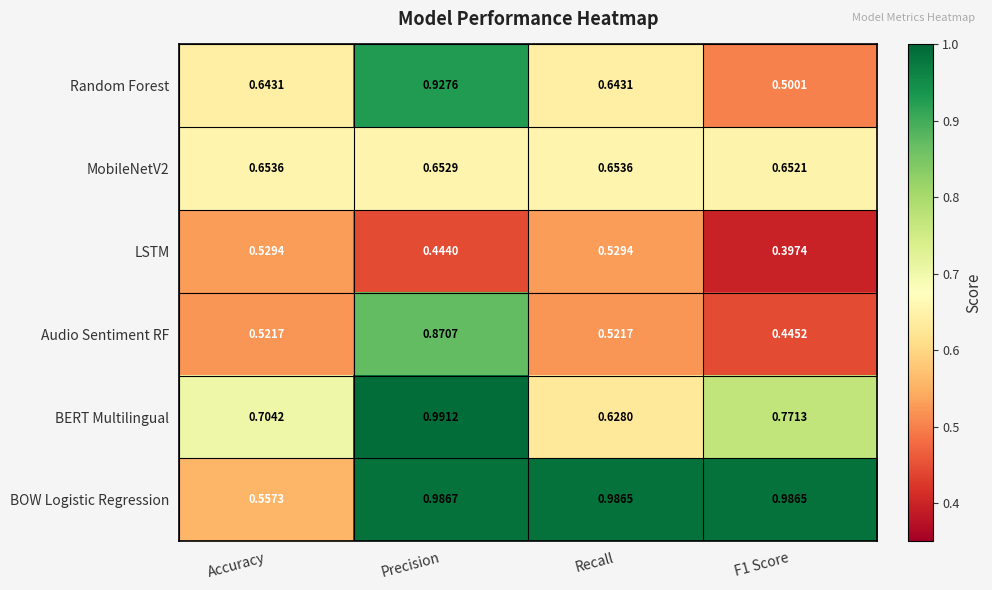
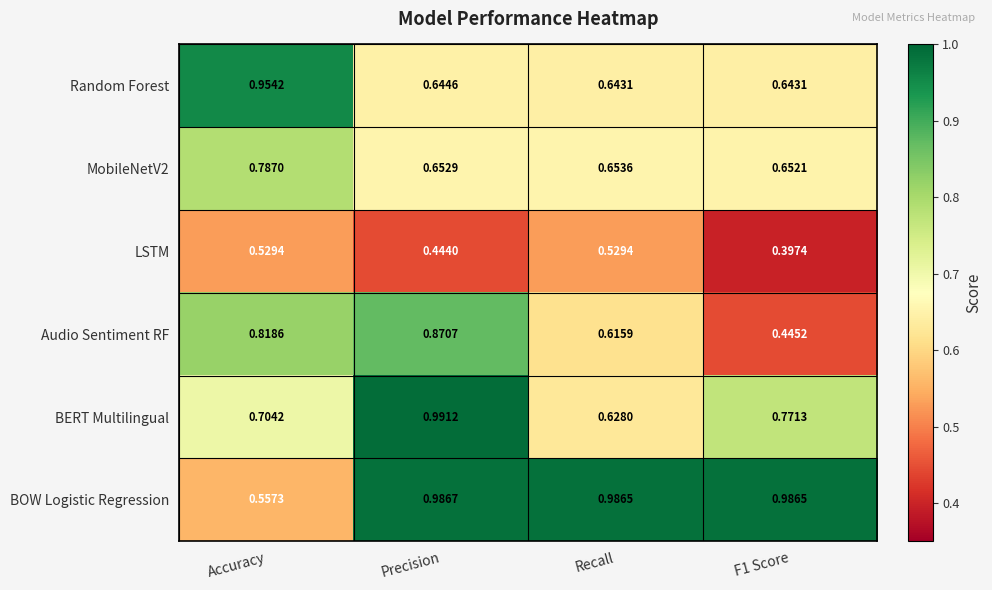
Random Forest, Accuracy: 0.6431 -> 0.9542
Random Forest, Precision: 0.9276 -> 0.6446
Random Forest, F1 Score: 0.5001 -> 0.6431
MobileNetV2, Accuracy: 0.6536 -> 0.7870
Audio Sentiment RF, Accuracy: 0.5217 -> 0.8186
Audio Sentiment RF, Recall: 0.5217 -> 0.6159
